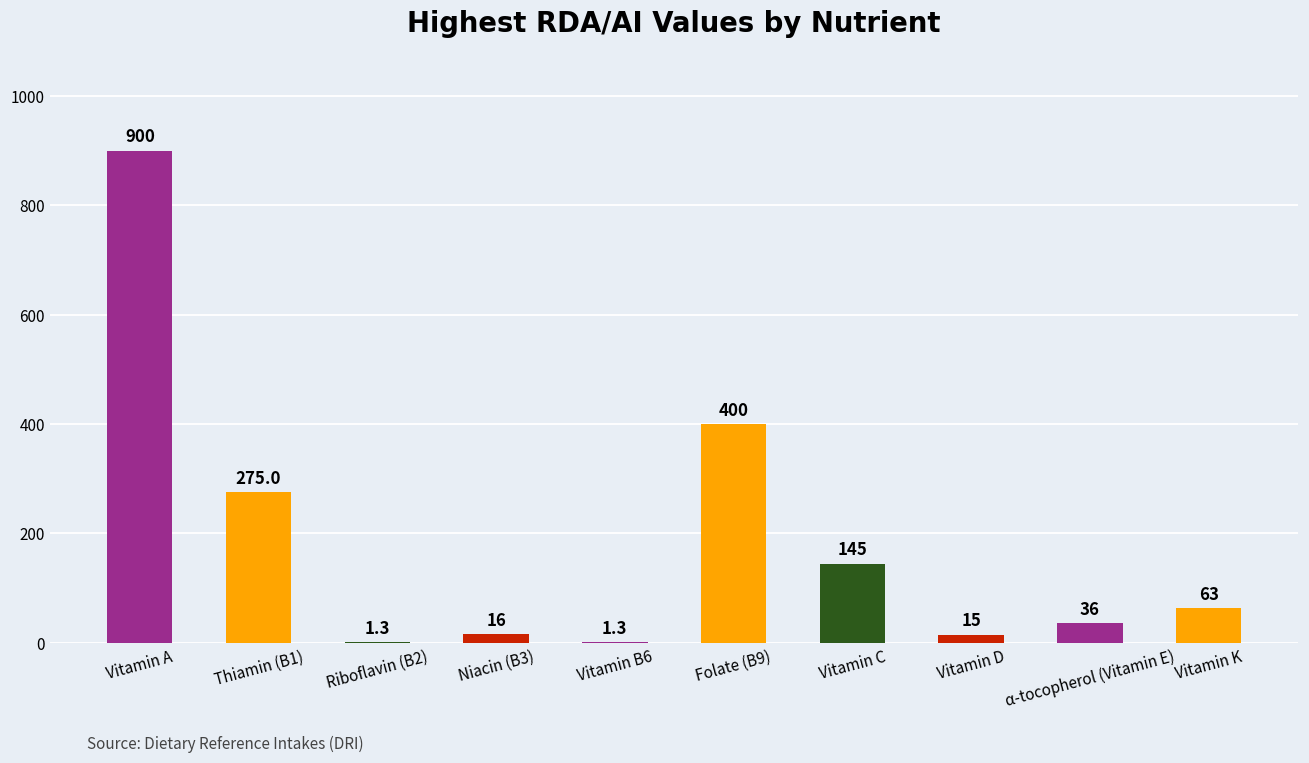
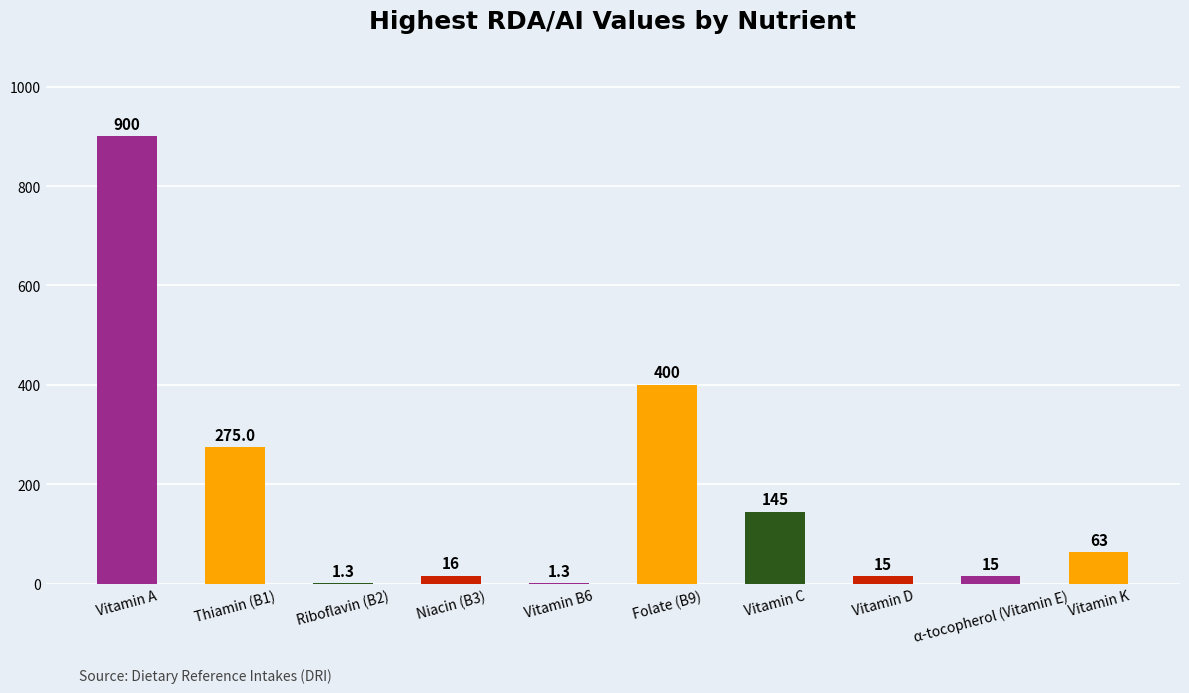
α-tocopherol (Vitamin E): 36 -> 15
